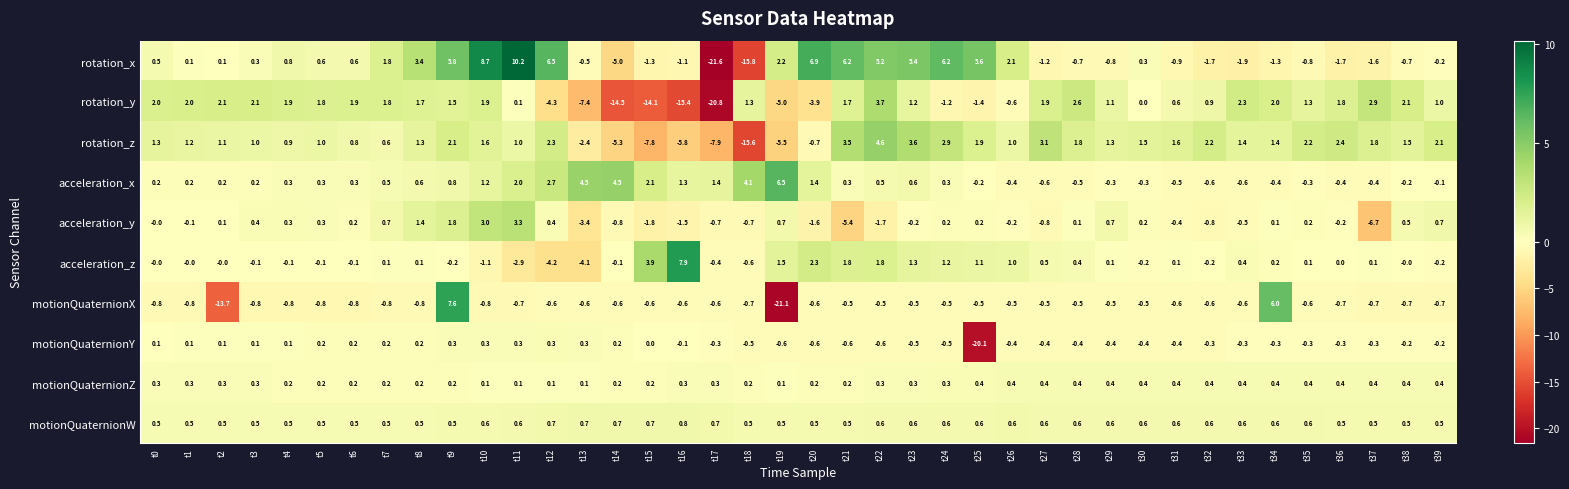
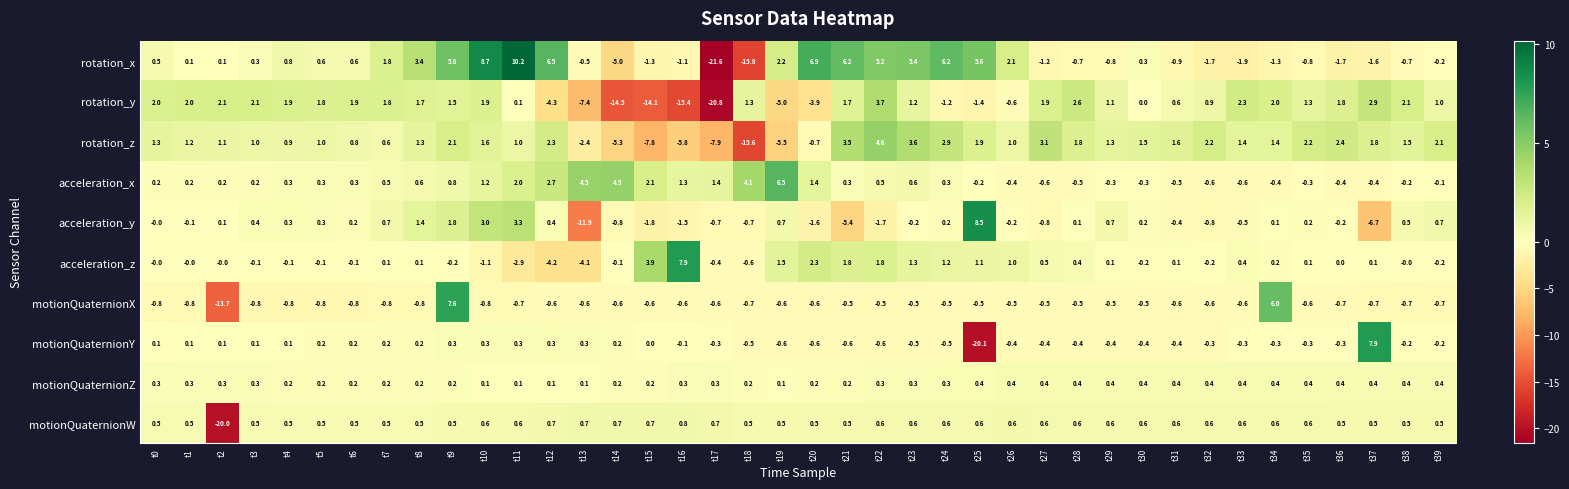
acceleration_y, t13: -3.4 -> -11.9
acceleration_y, t25: 0.2 -> 8.5
motionQuaternionX, t19: -21.1 -> -0.6
motionQuaternionY, t37: -0.3 -> 7.9
motionQuaternionW, t2: 0.5 -> -20.0
